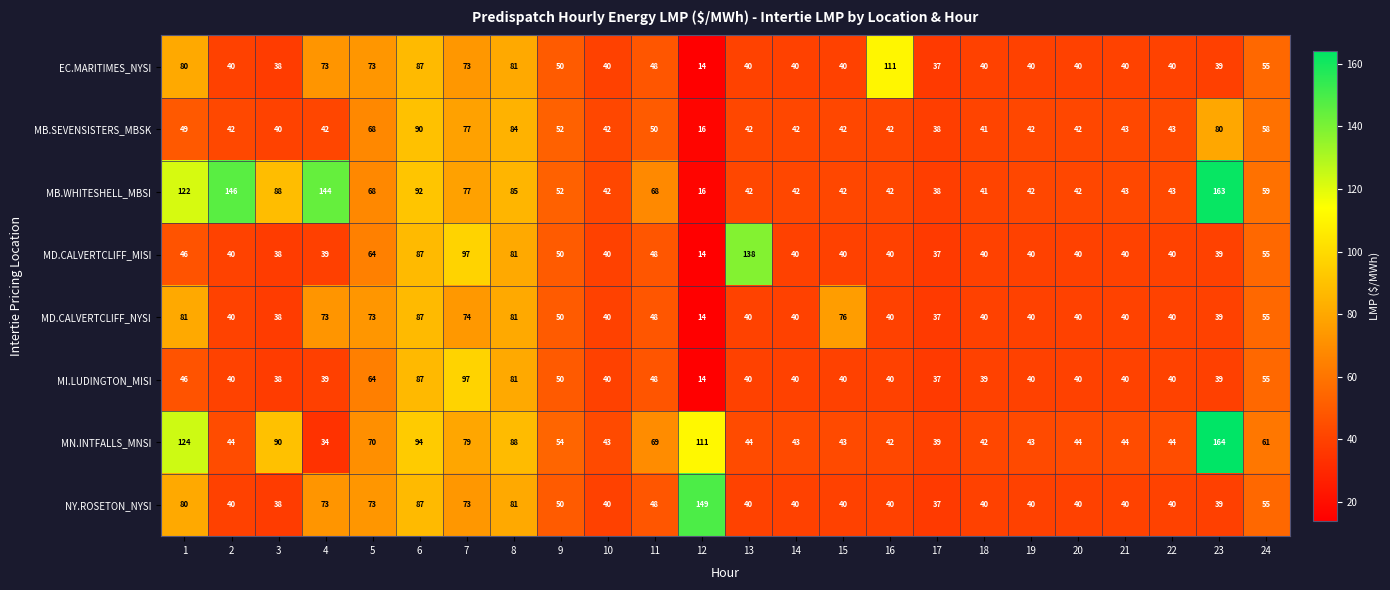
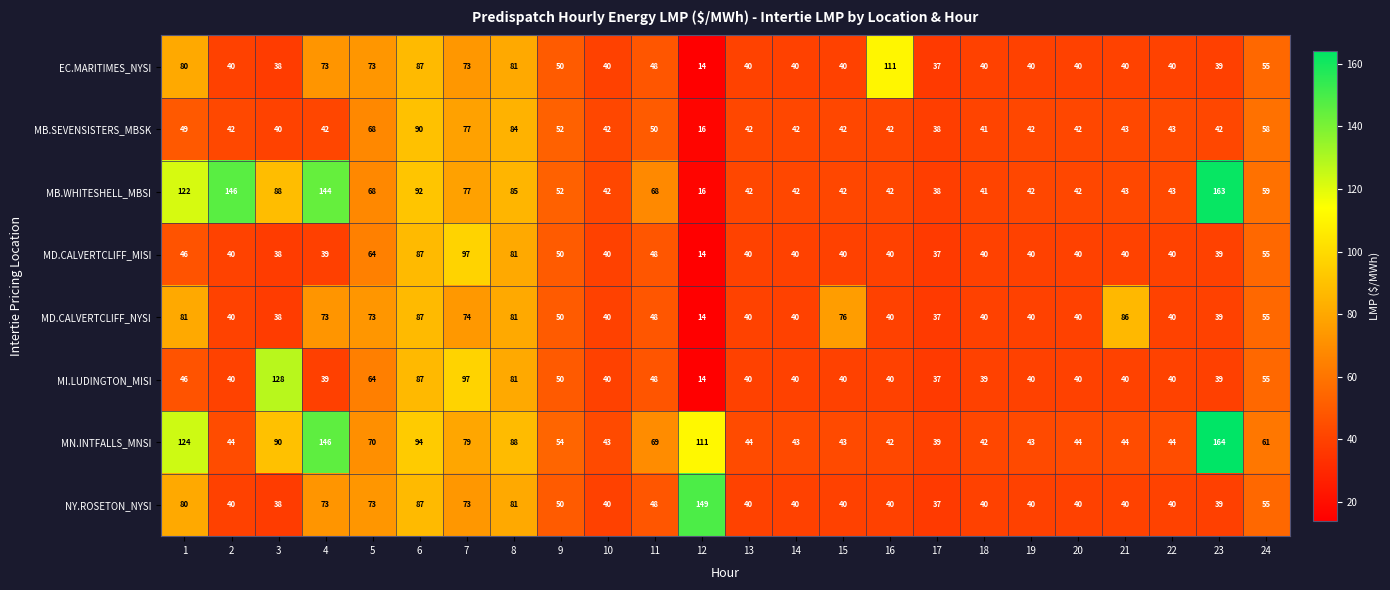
MB.SEVENSISTERS_MBSK, 23: 80 -> 42
MD.CALVERTCLIFF_MISI, 13: 138 -> 40
MD.CALVERTCLIFF_NYSI, 21: 40 -> 86
MI.LUDINGTON_MISI, 3: 38 -> 128
MN.INTFALLS_MNSI, 4: 34 -> 146
